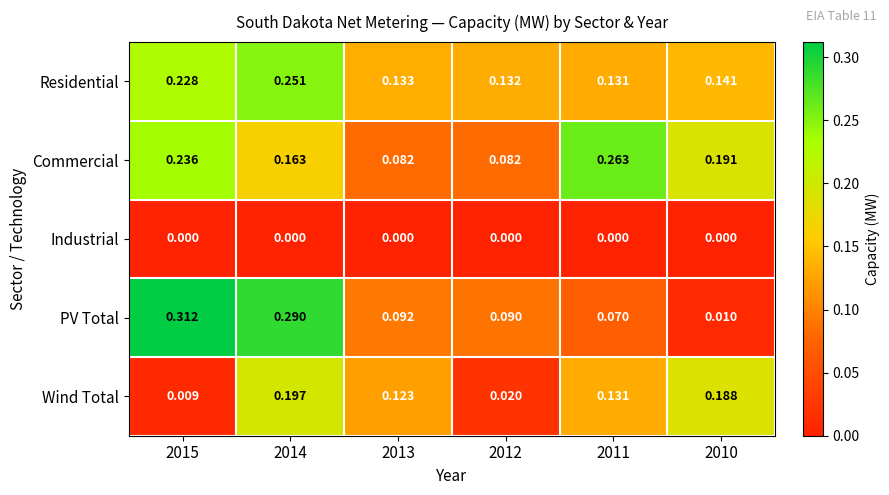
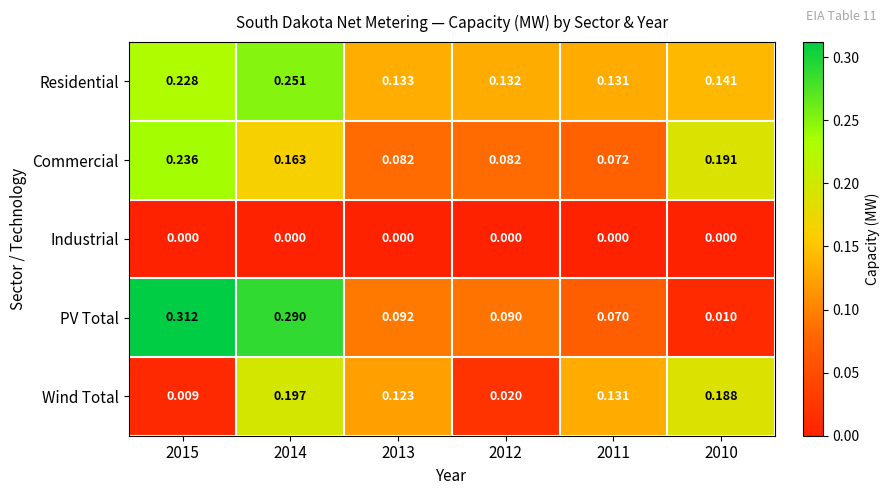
Commercial, 2011: 0.263 -> 0.072
